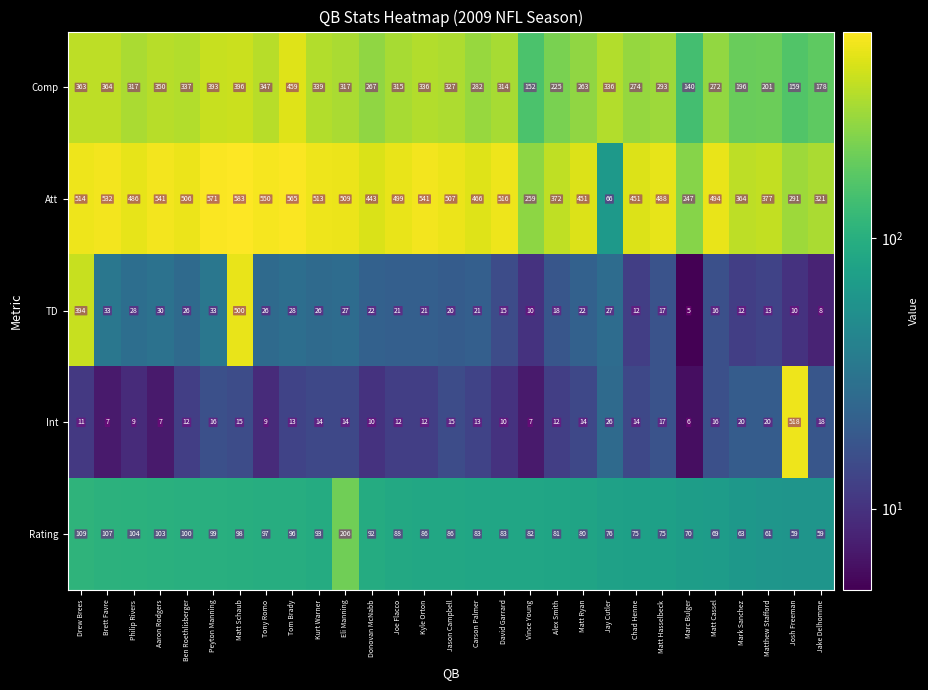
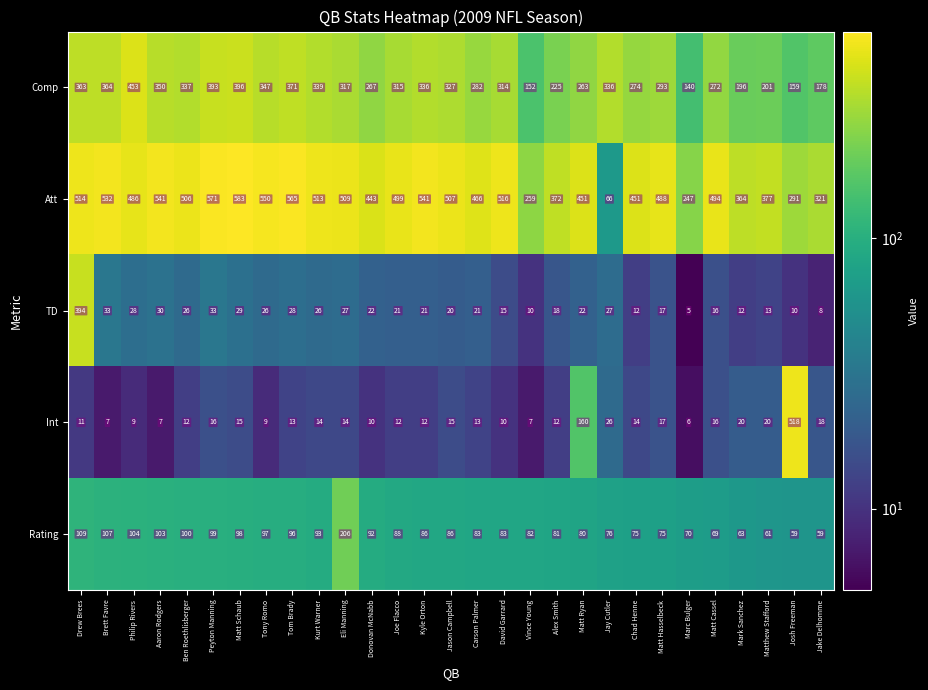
Comp, Philip Rivers: 317 -> 453
Comp, Tom Brady: 459 -> 371
TD, Matt Schaub: 500 -> 29
Int, Matt Ryan: 14 -> 160
